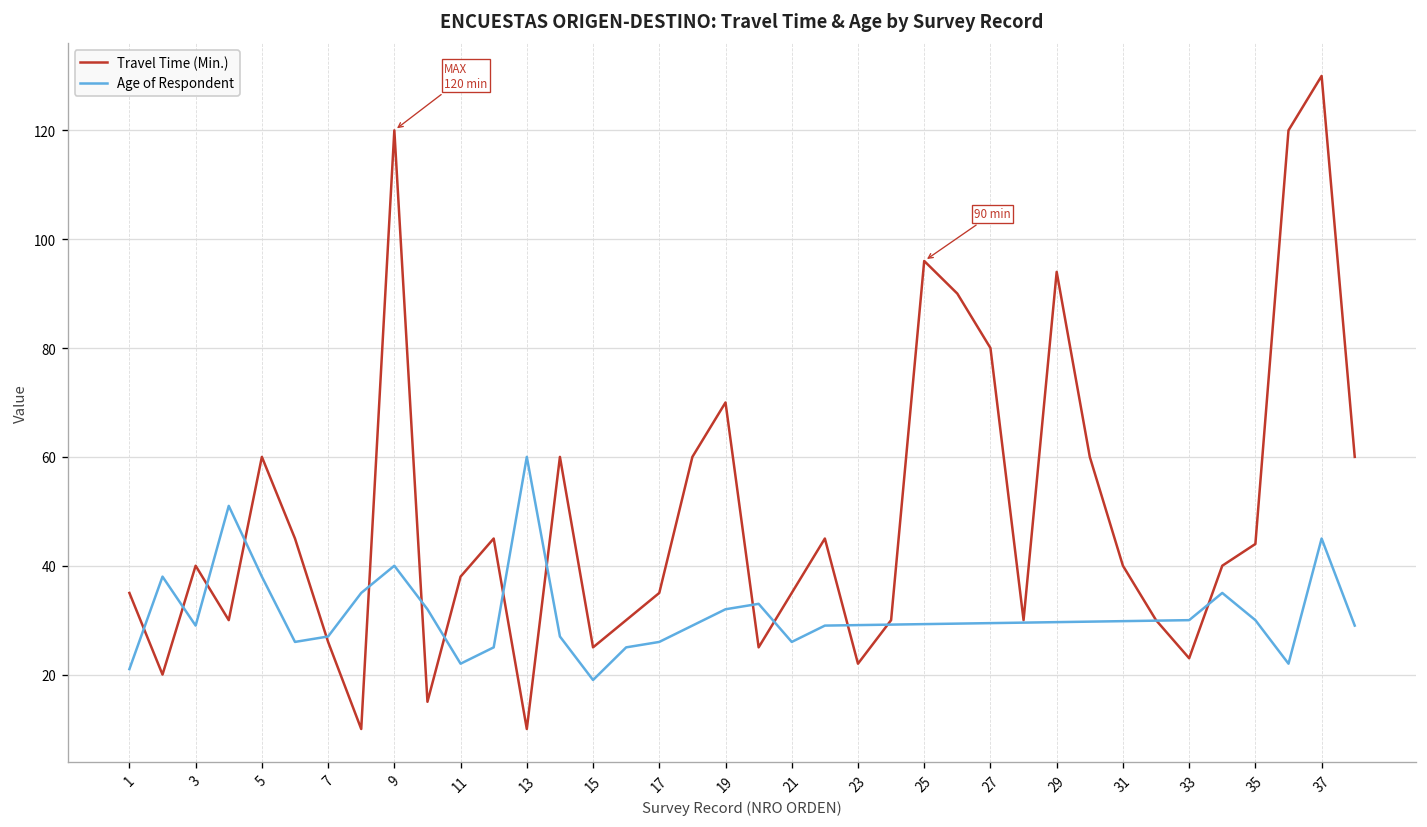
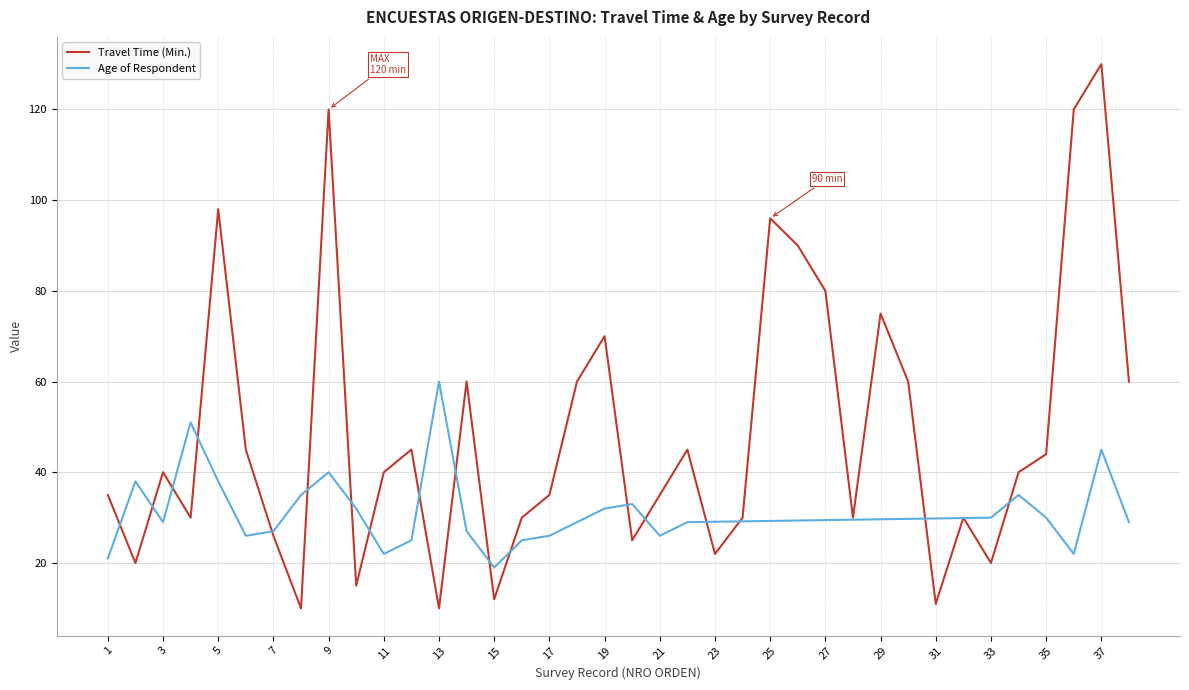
Travel Time (Min.), 5: 60 -> 98
Travel Time (Min.), 11: 38 -> 40
Travel Time (Min.), 15: 25 -> 12
Travel Time (Min.), 29: 94 -> 75
Travel Time (Min.), 31: 40 -> 11
Travel Time (Min.), 33: 23 -> 20
